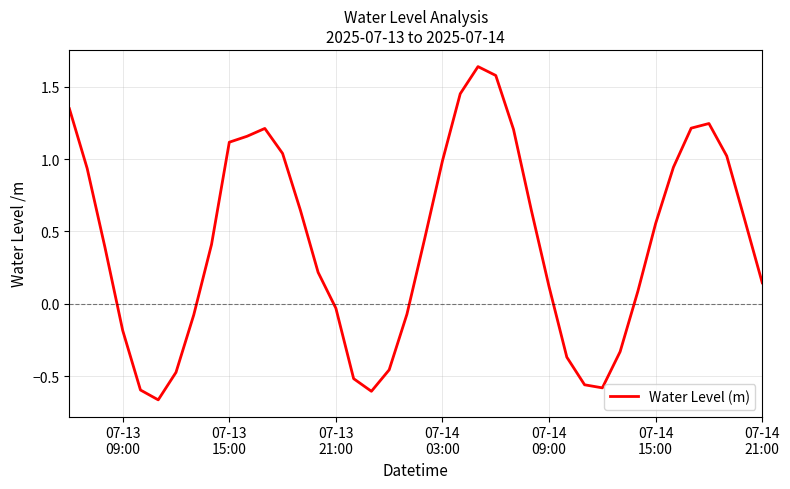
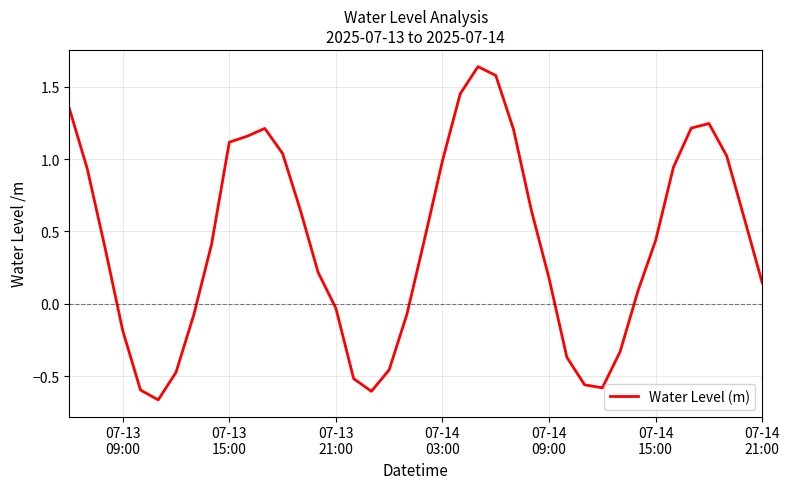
07-14 09:00: 0.12 -> 0.18
07-14 15:00: 0.55 -> 0.44
